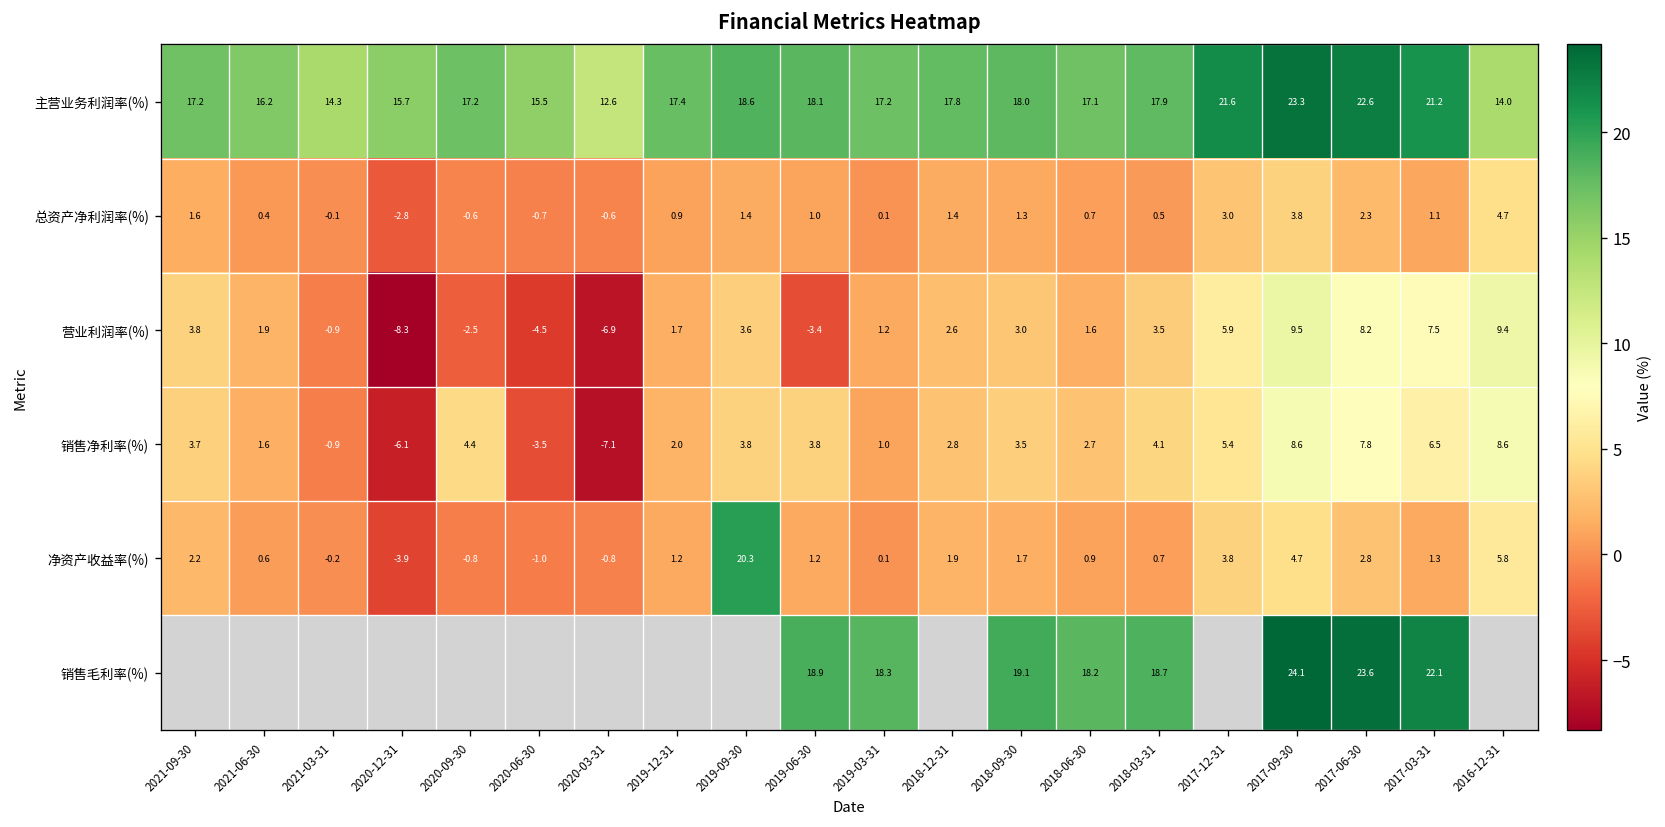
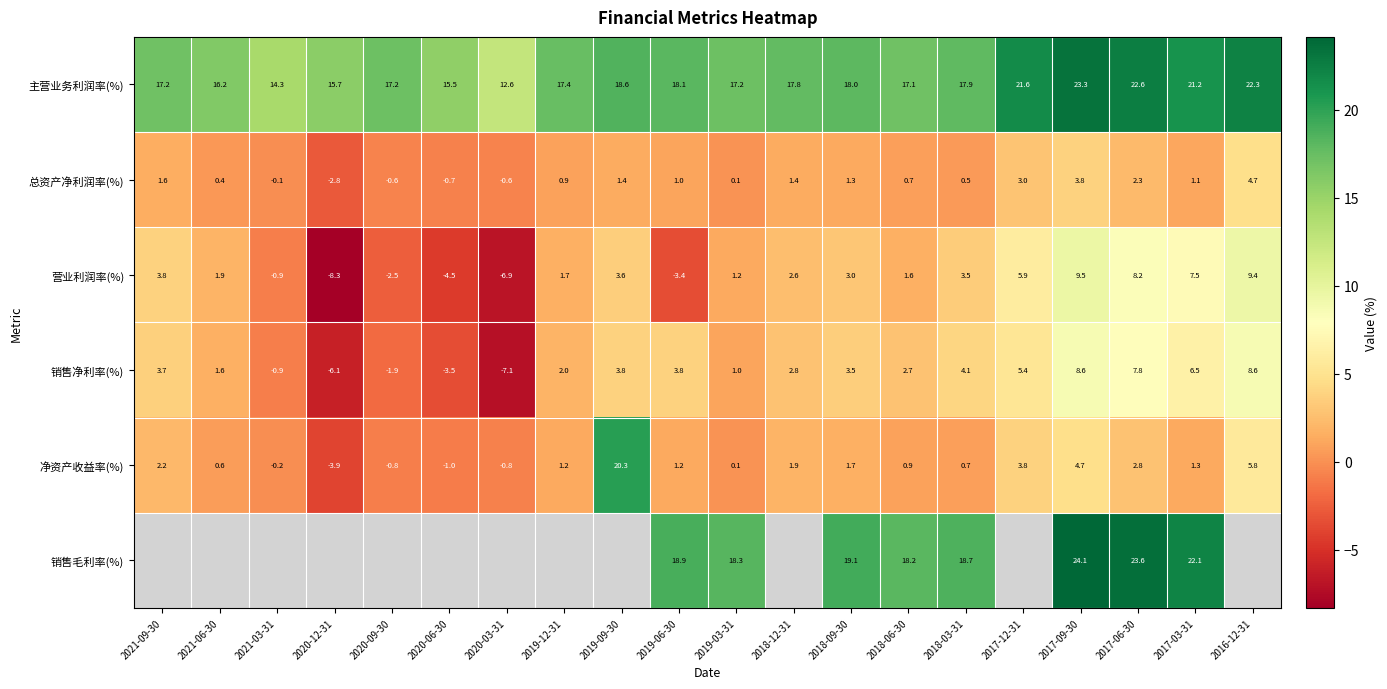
主营业务利润率(%), 2016-12-31: 14.0 -> 22.3
销售净利率(%), 2020-09-30: 4.4 -> -1.9
